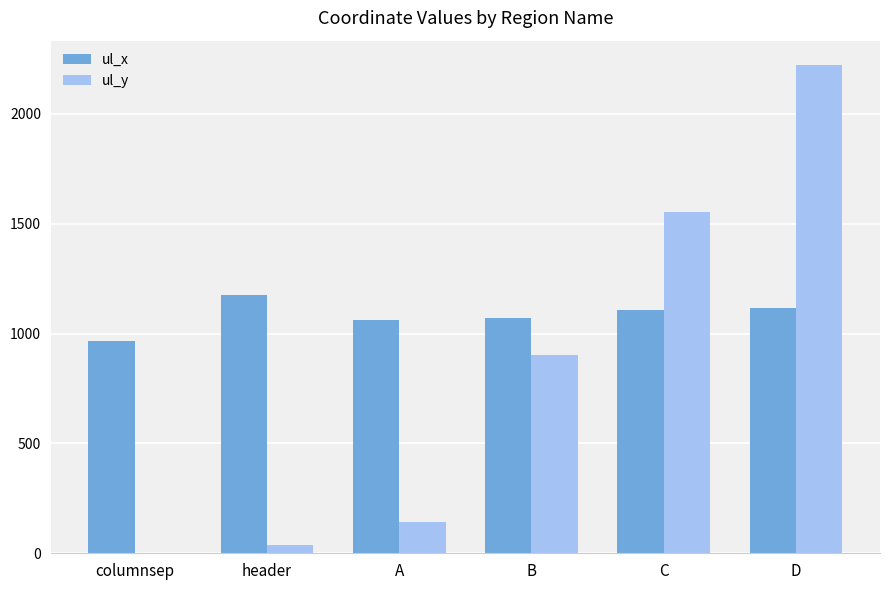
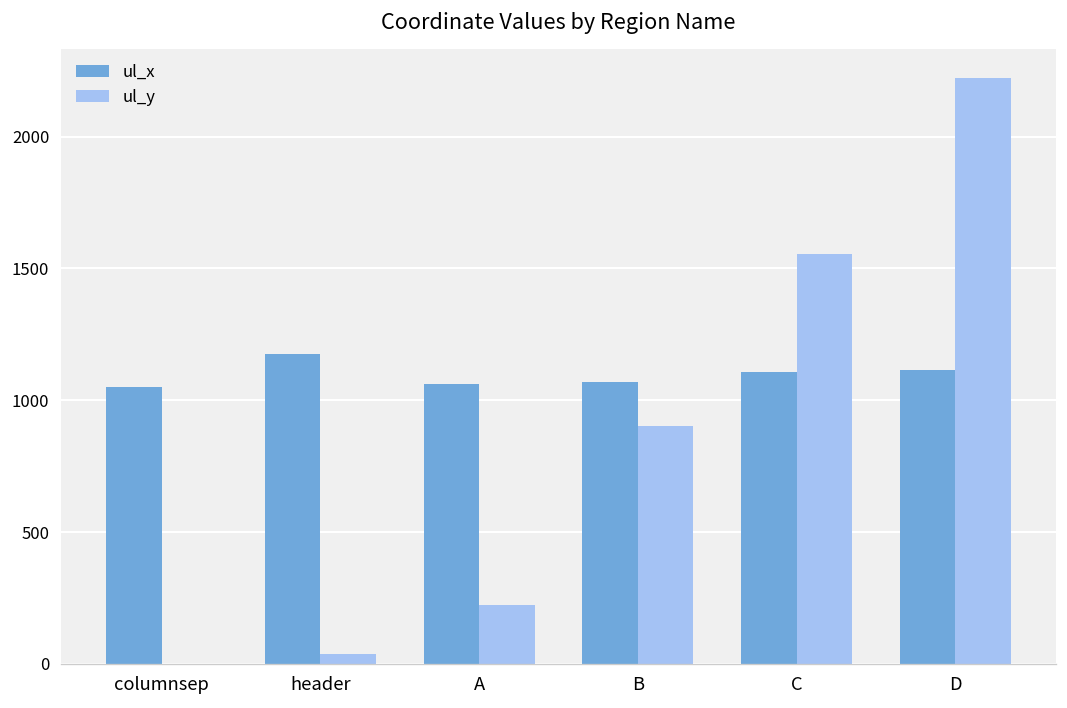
ul_x, columnsep: 970 -> 1050
ul_y, A: 140 -> 230
